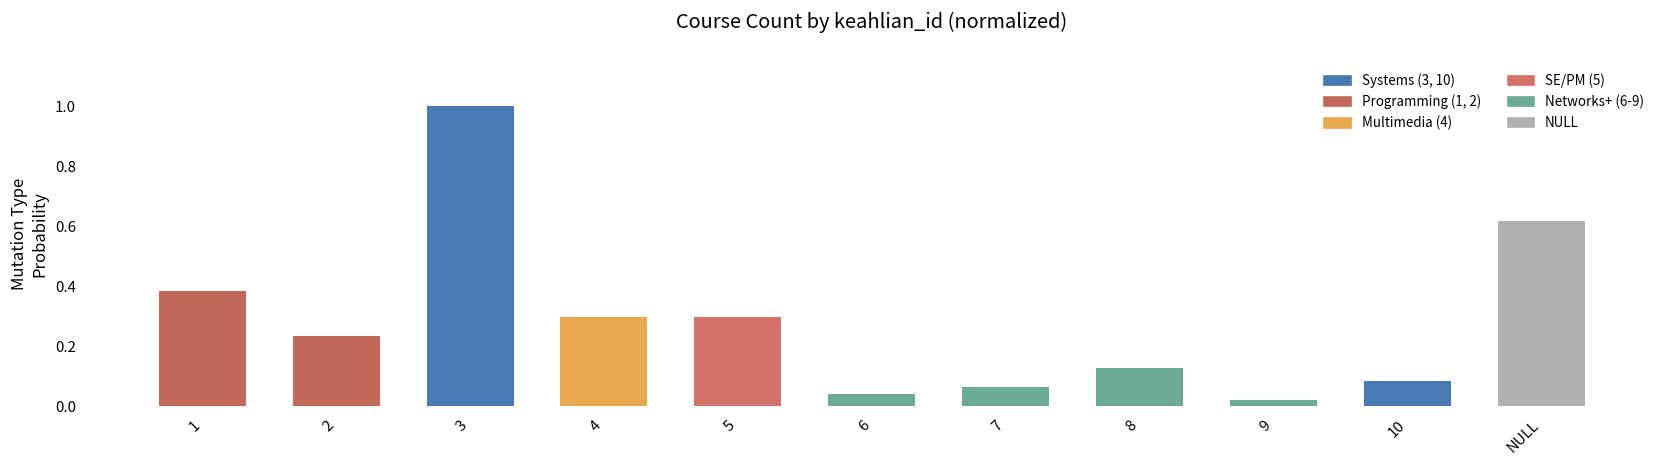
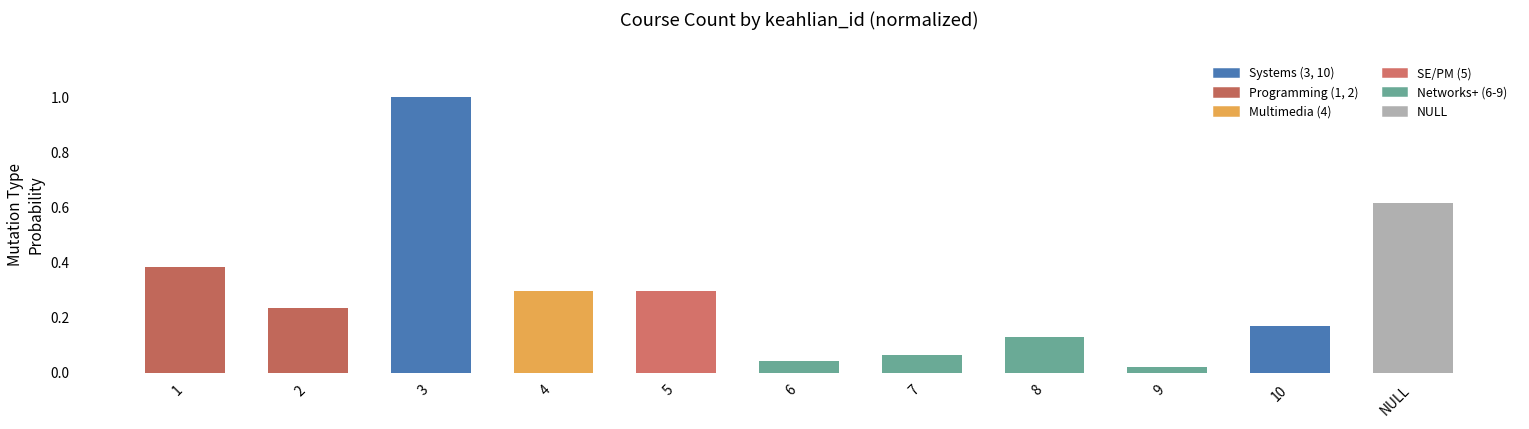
10: 0.09 -> 0.17
